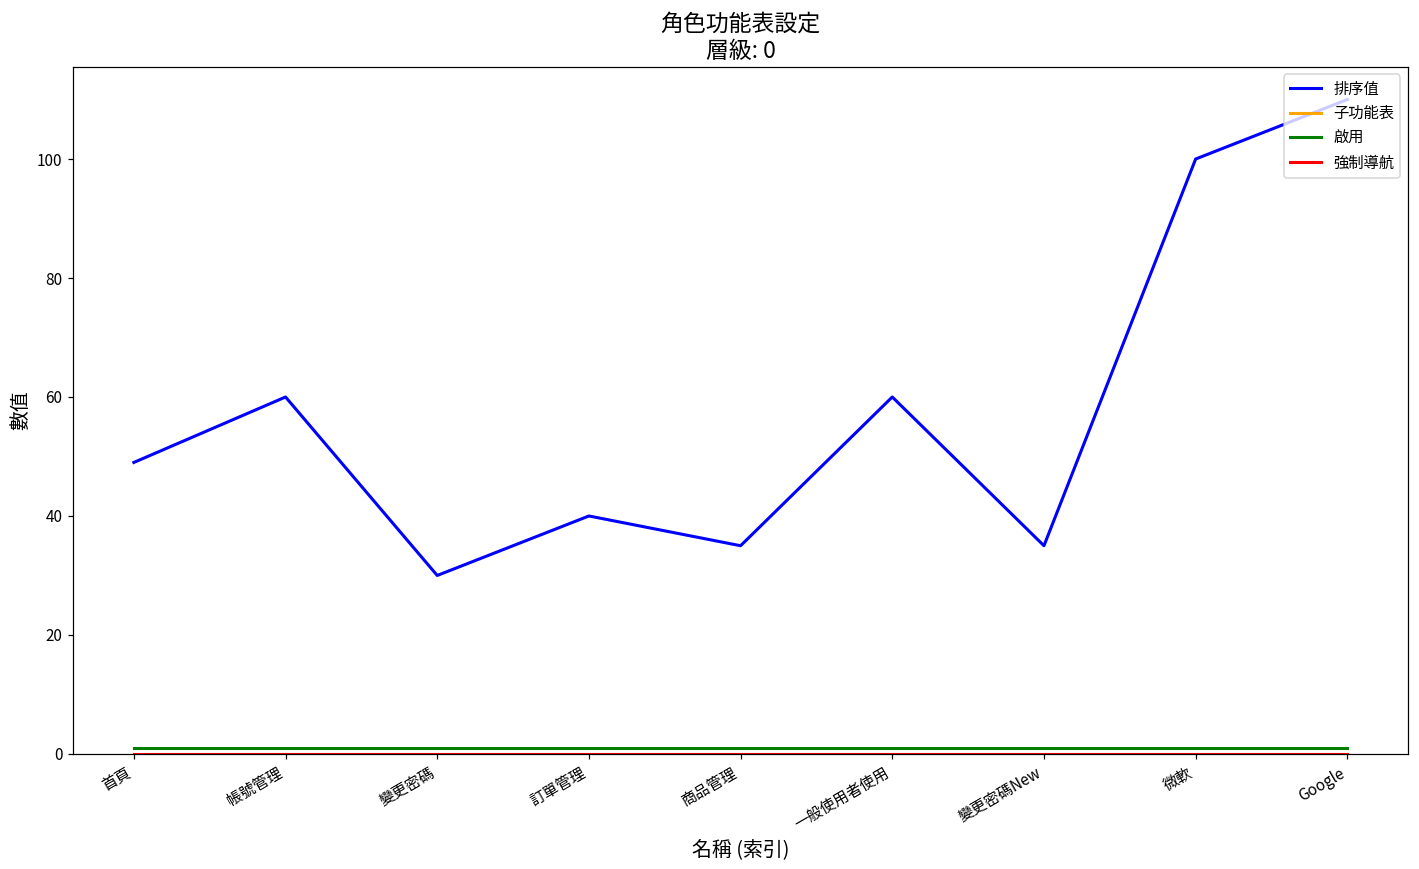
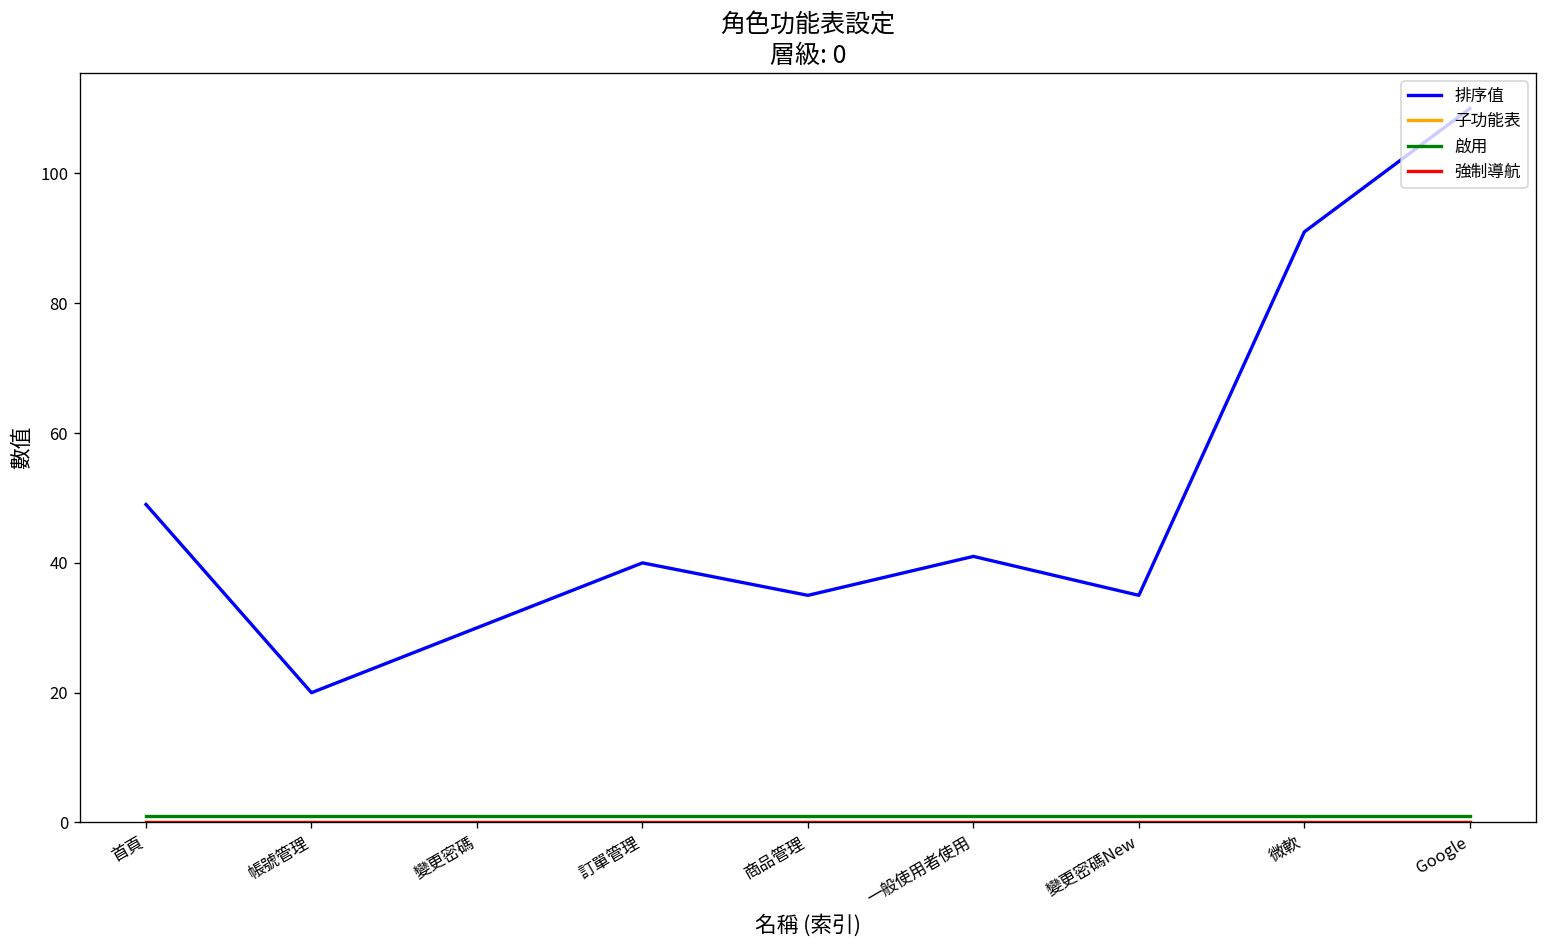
排序值, 帳號管理: 60 -> 20
排序值, 一般使用者使用: 60 -> 41
排序值, 微軟: 100 -> 91
